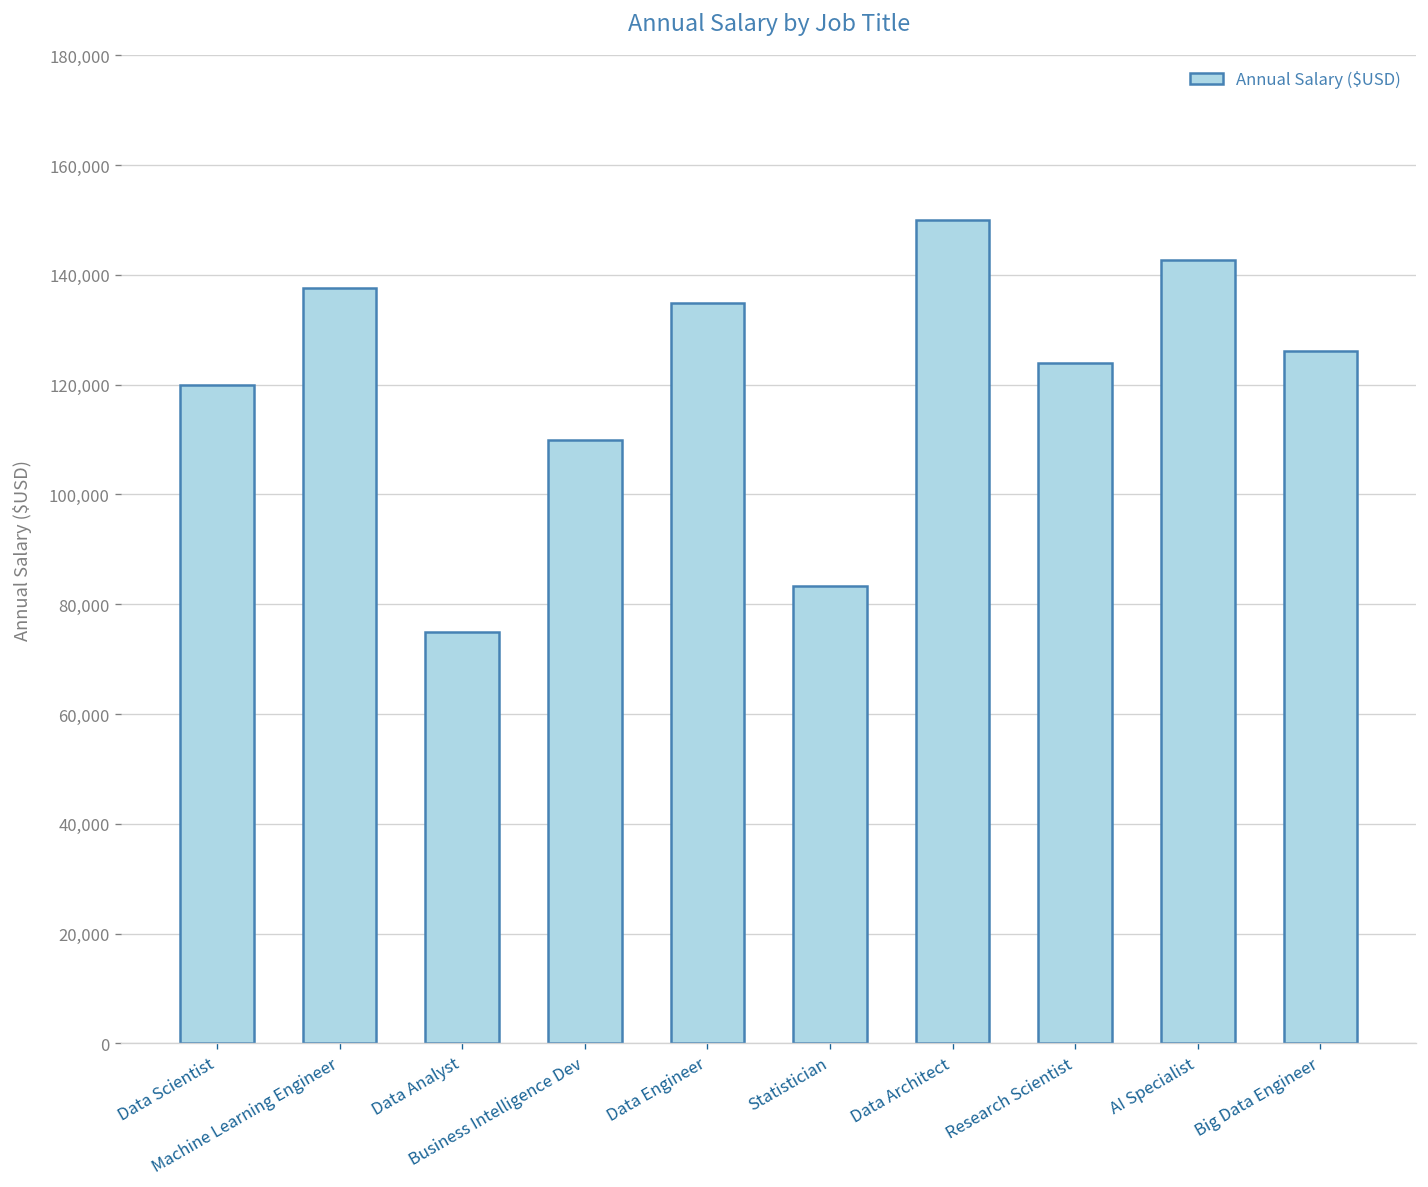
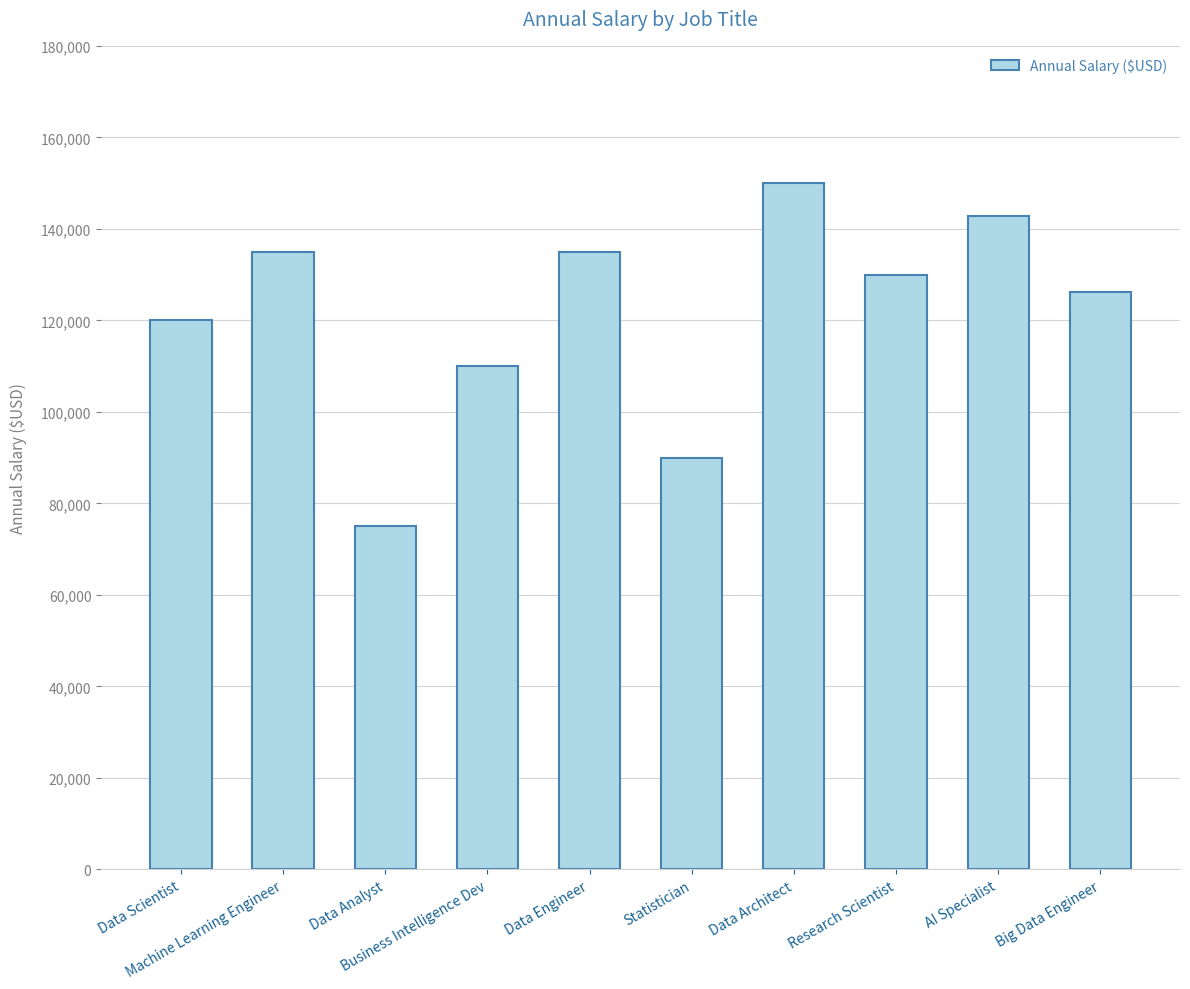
Machine Learning Engineer: 138,000 -> 135,000
Statistician: 83,000 -> 90,000
Research Scientist: 124,000 -> 130,000
